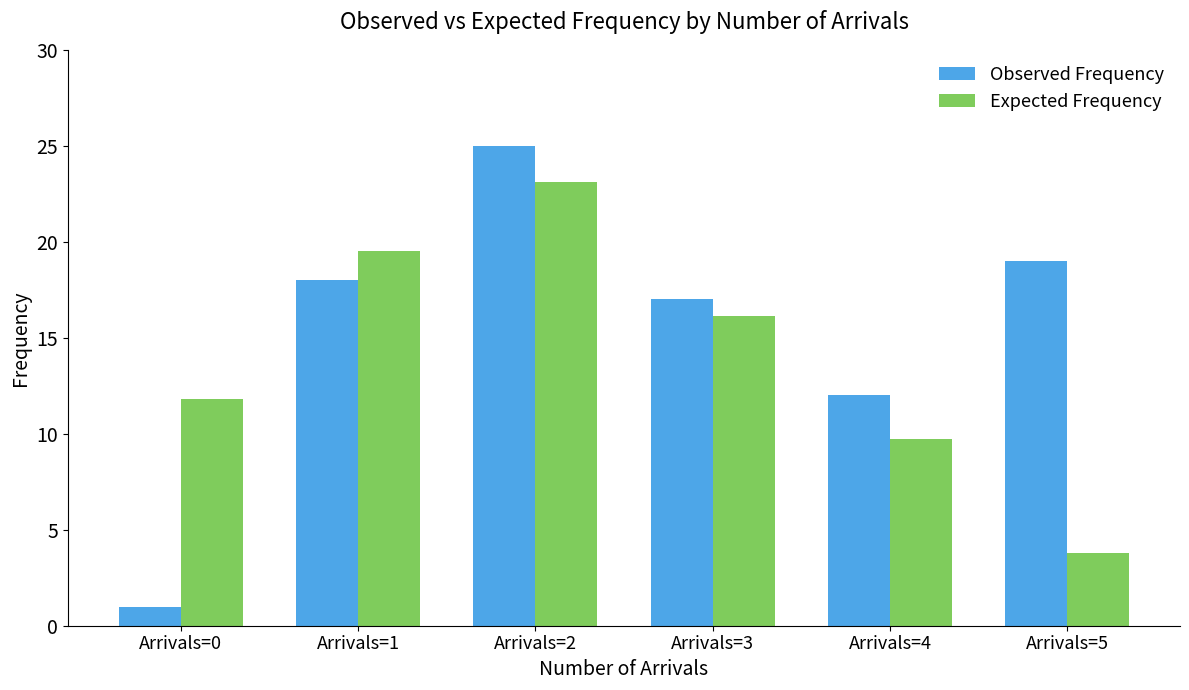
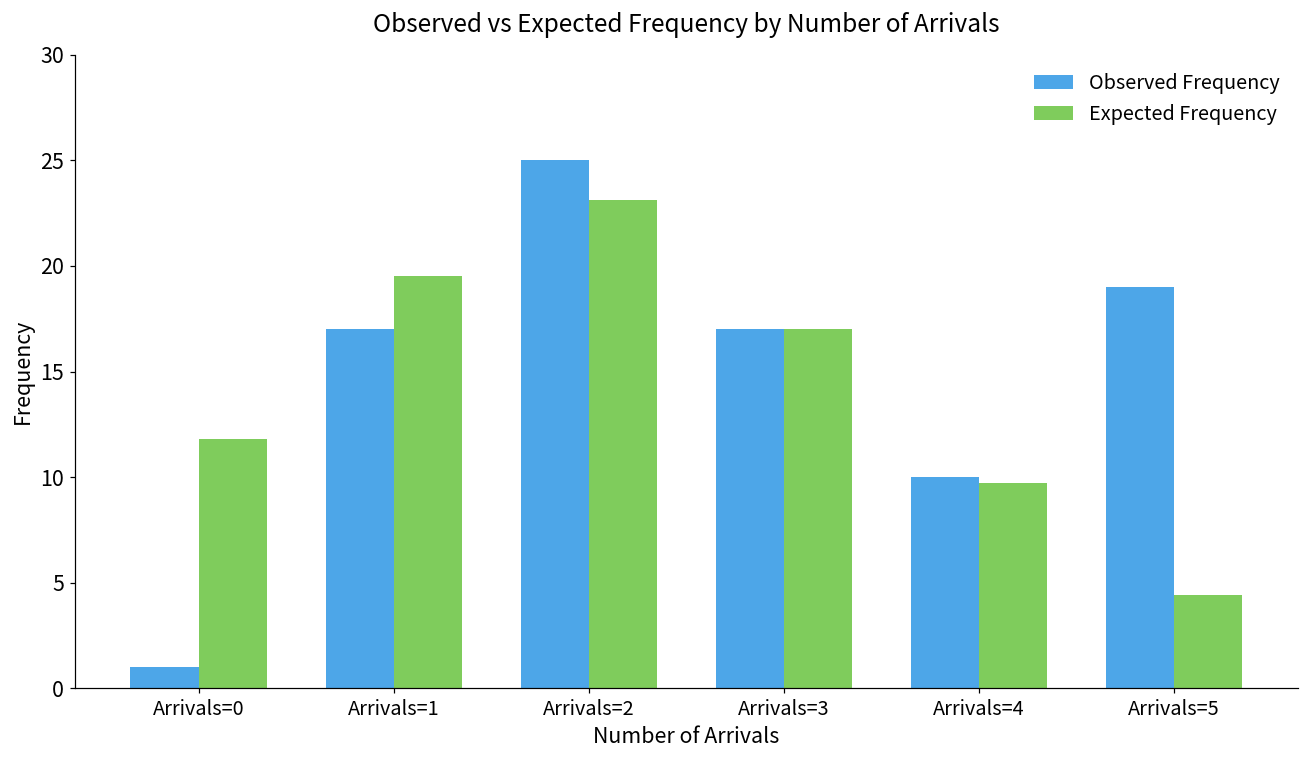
Observed Frequency, Arrivals=1: 18 -> 17
Expected Frequency, Arrivals=3: 16.2 -> 17.0
Observed Frequency, Arrivals=4: 12 -> 10
Expected Frequency, Arrivals=5: 3.8 -> 4.4
